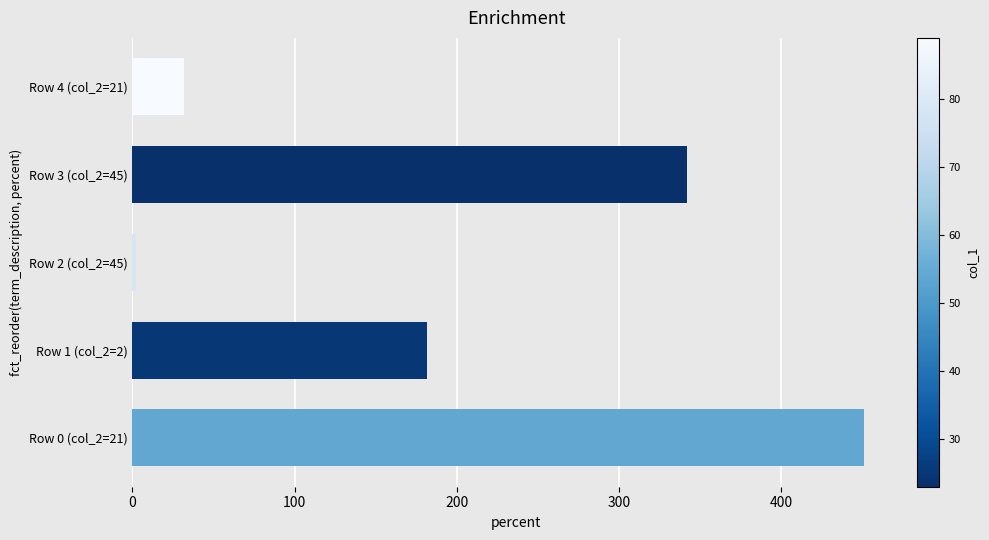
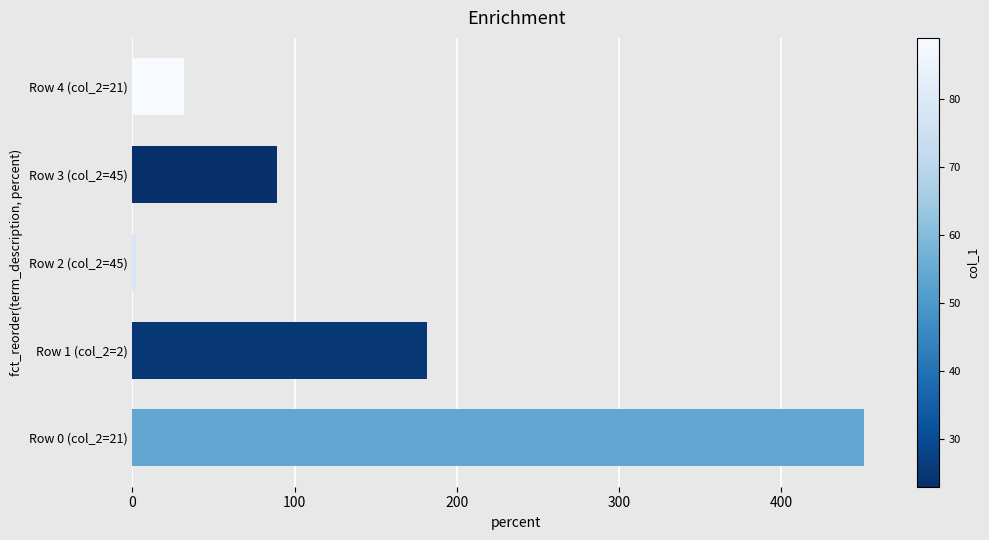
Row 3 (col_2=45): 342 -> 89
